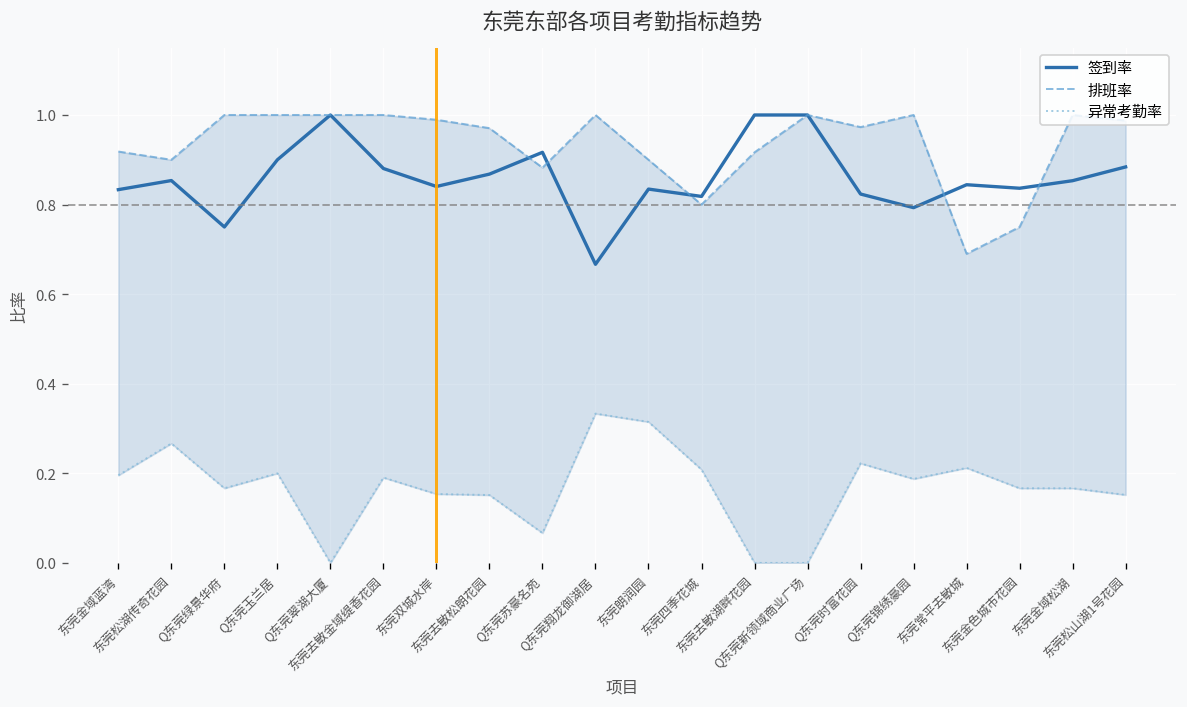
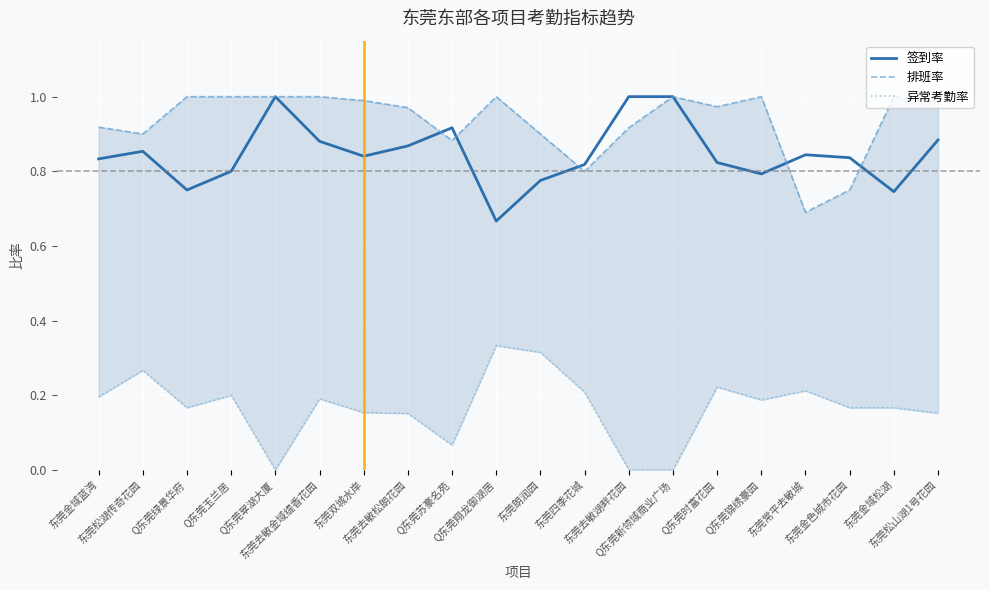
签到率, Q东莞玉兰居: 0.9 -> 0.8
签到率, 东莞朗润园: 0.83 -> 0.78
签到率, 东莞金域松湖: 0.85 -> 0.75
